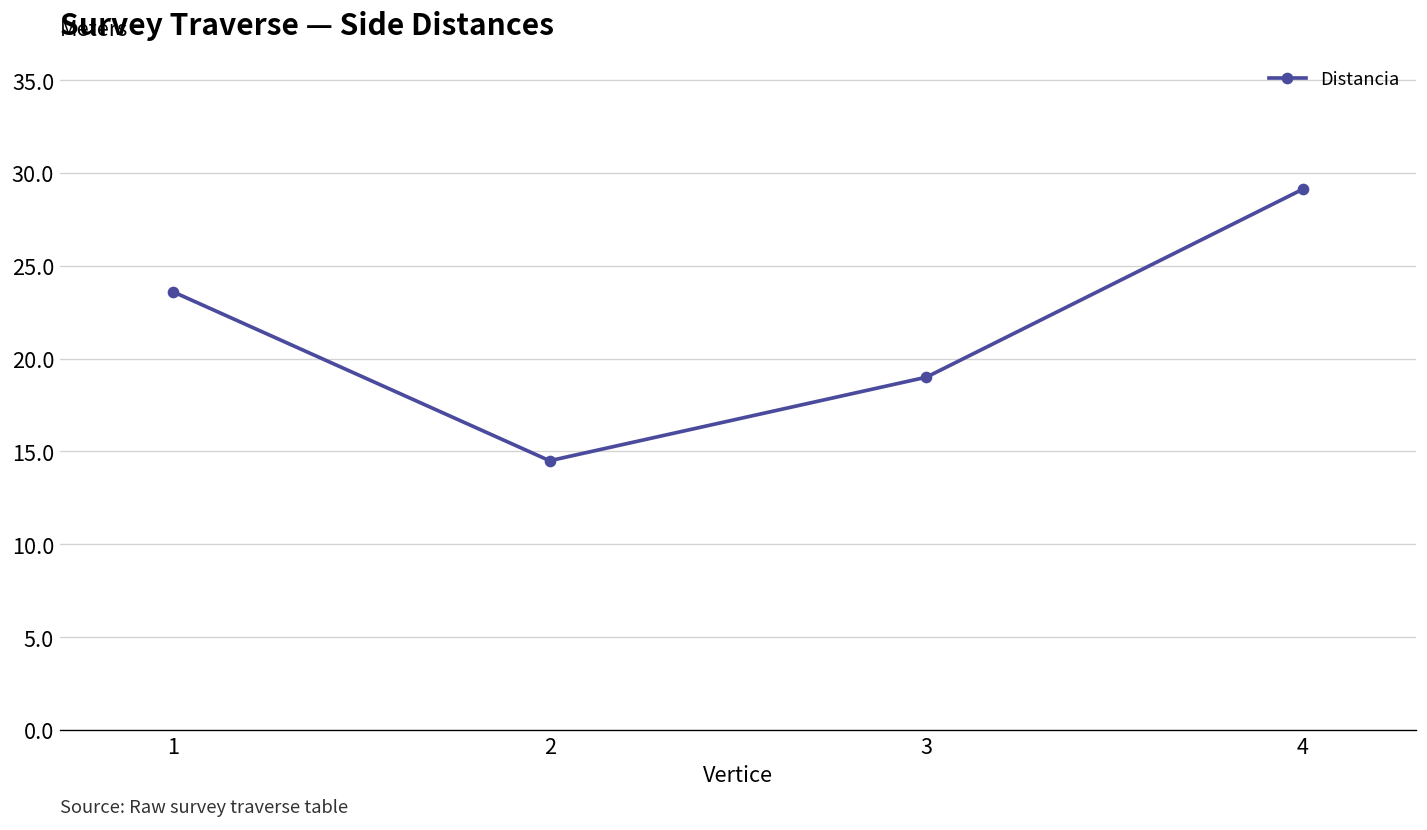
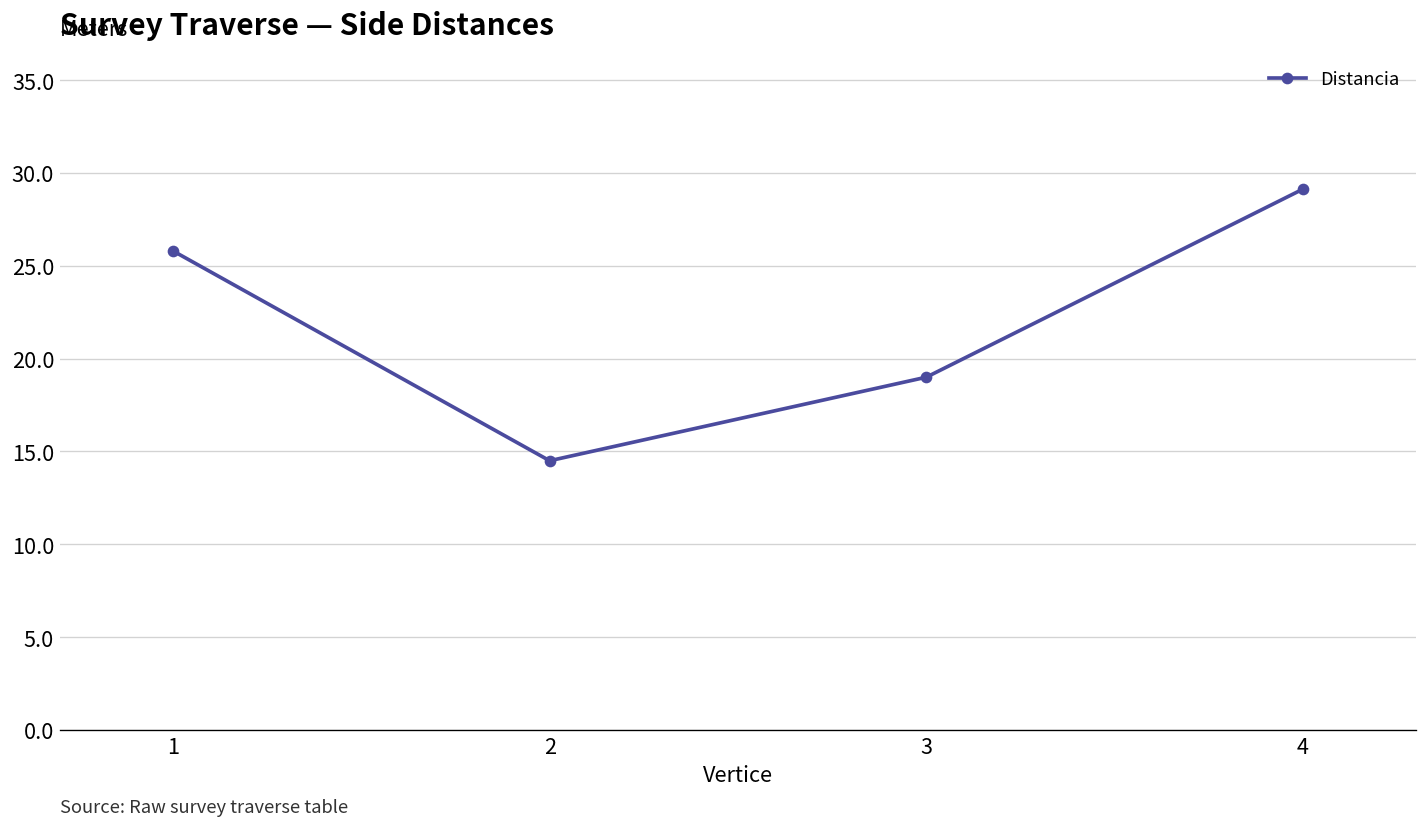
1: 23.6 -> 25.8
